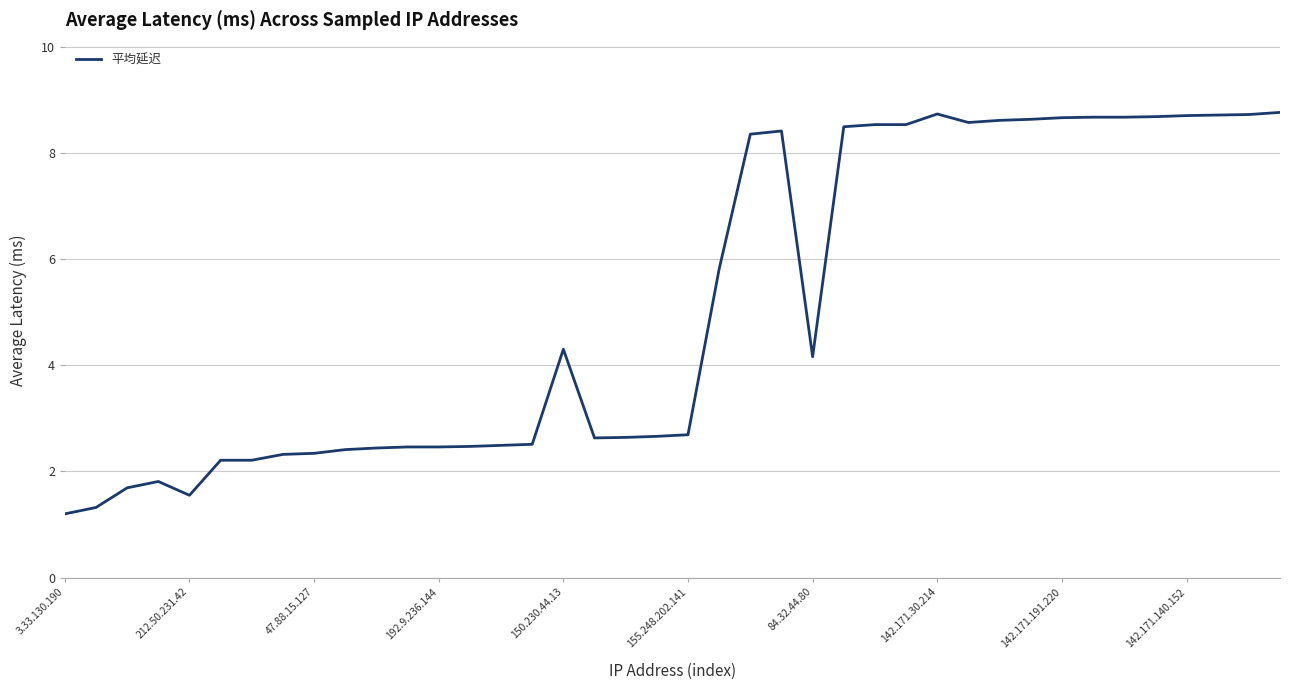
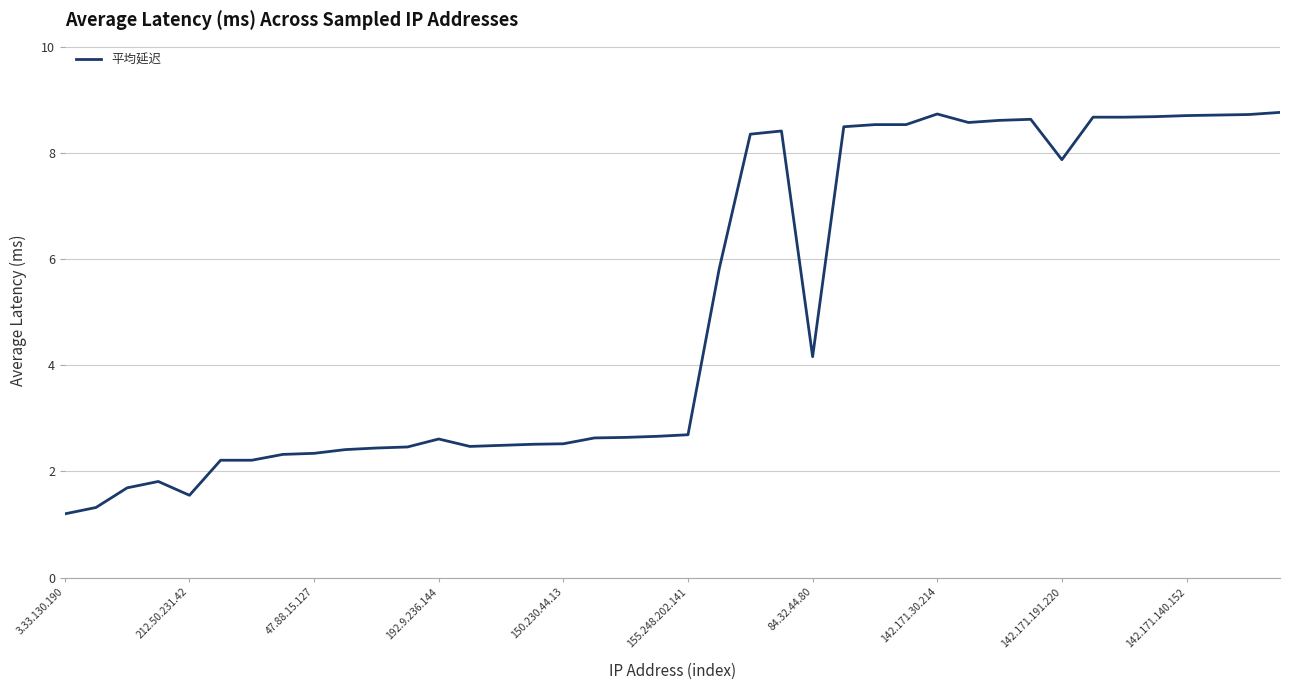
192.9.236.144: 2.5 -> 2.6
150.230.44.13: 4.3 -> 2.5
142.171.191.220: 8.7 -> 7.9
